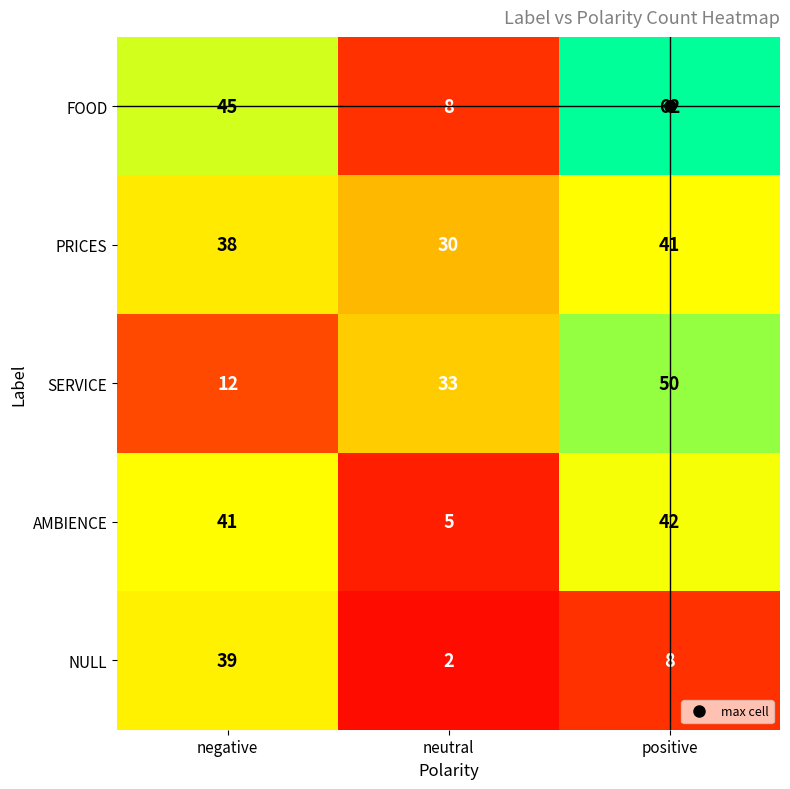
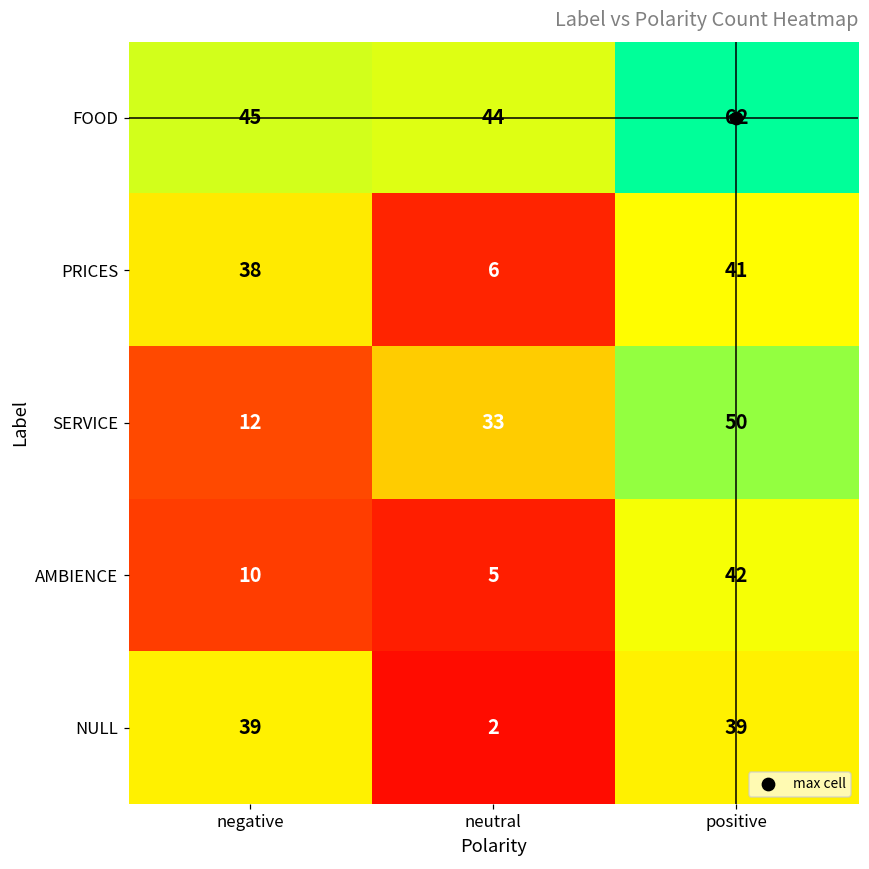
FOOD, neutral: 8 -> 44
PRICES, neutral: 30 -> 6
AMBIENCE, negative: 41 -> 10
NULL, positive: 8 -> 39
